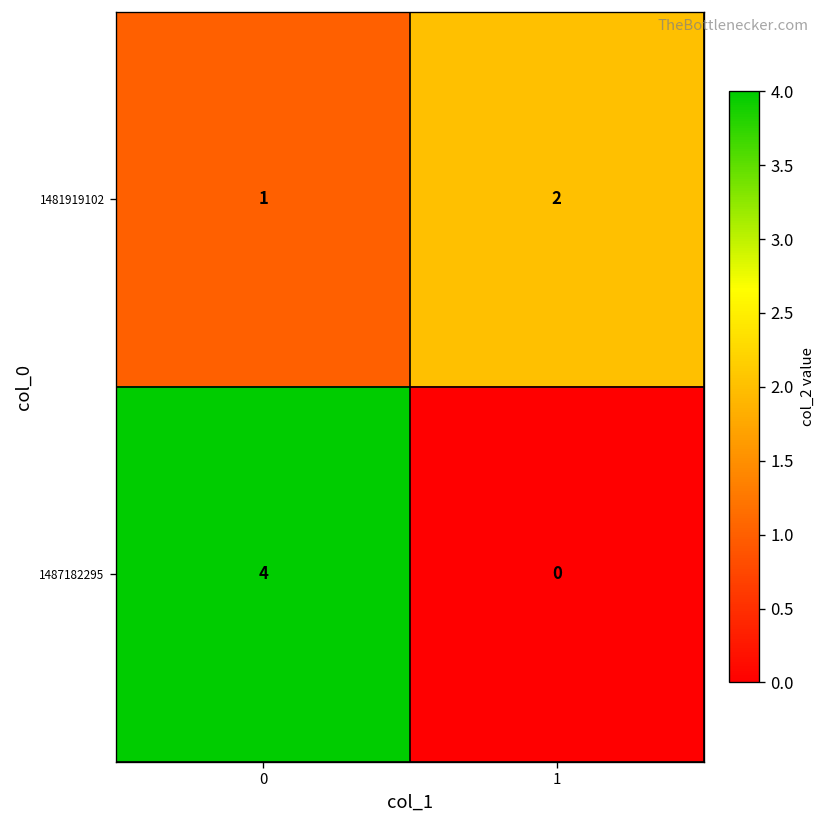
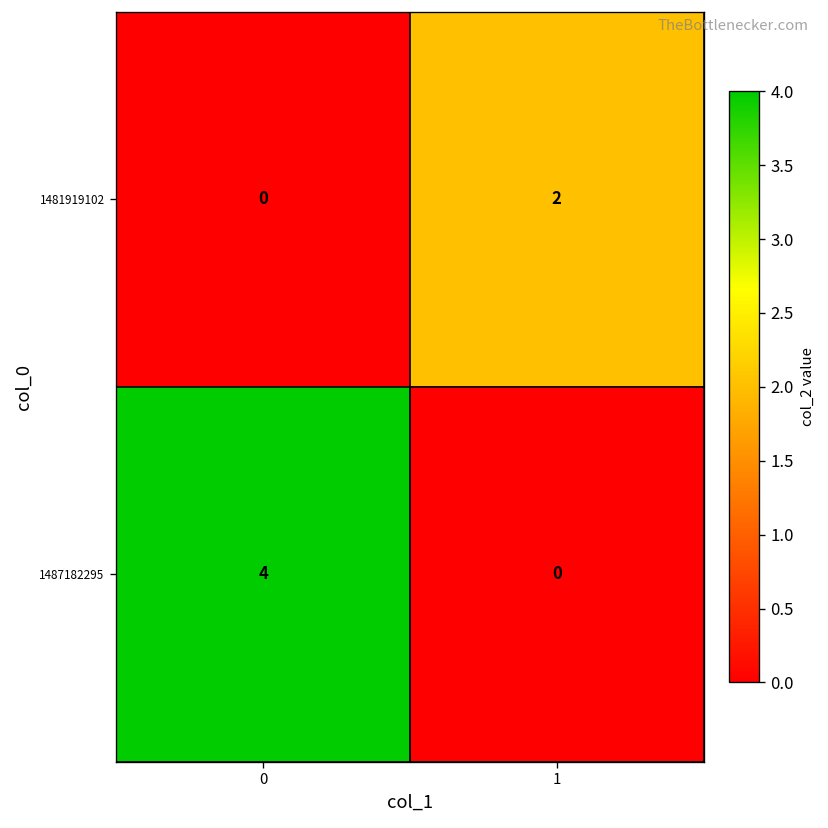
1481919102, 0: 1 -> 0
